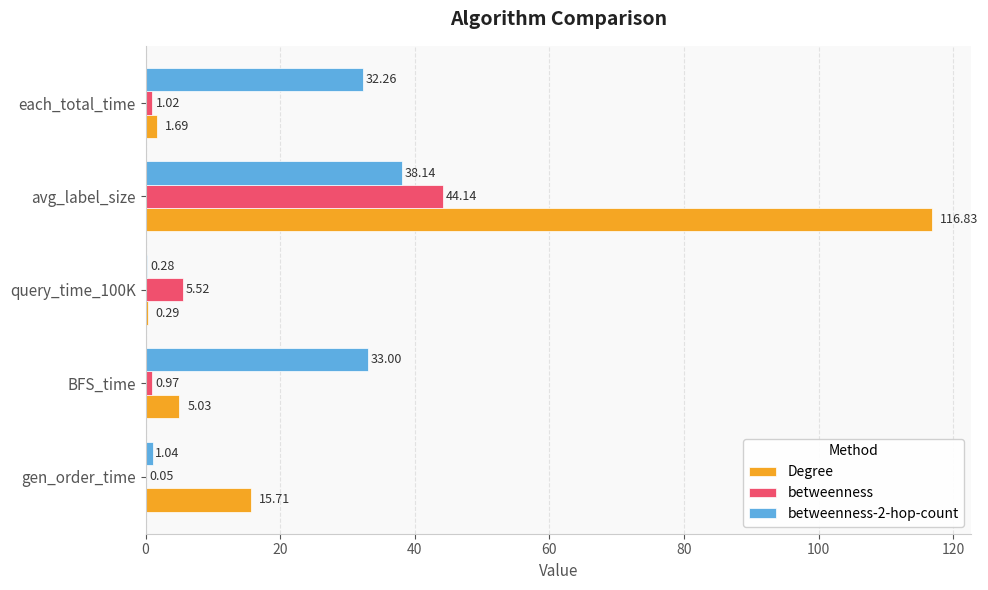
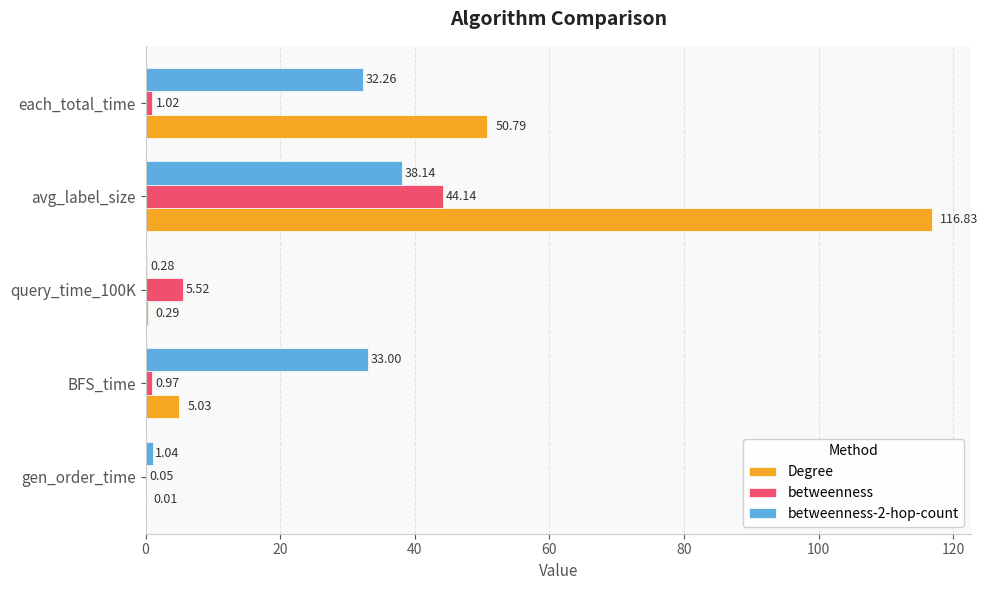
Degree, each_total_time: 1.69 -> 50.79
Degree, gen_order_time: 15.71 -> 0.01
